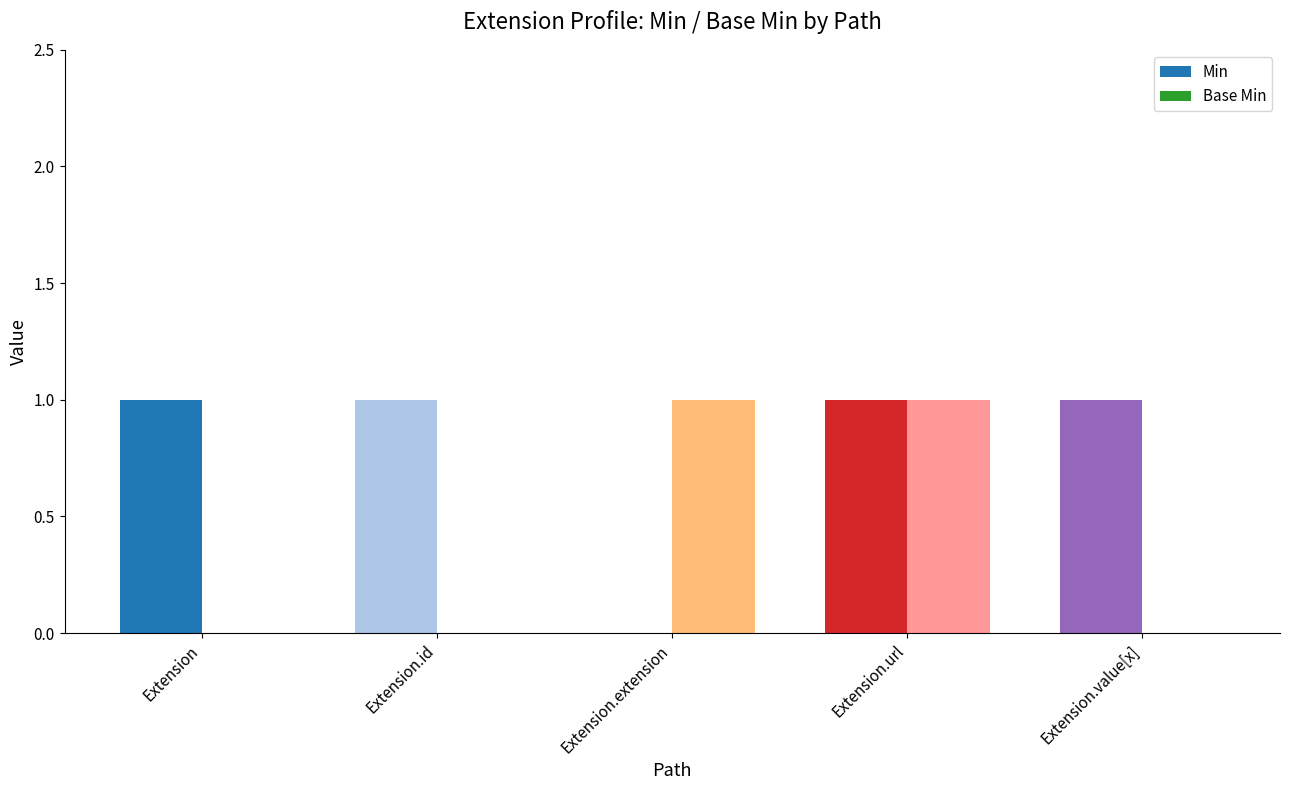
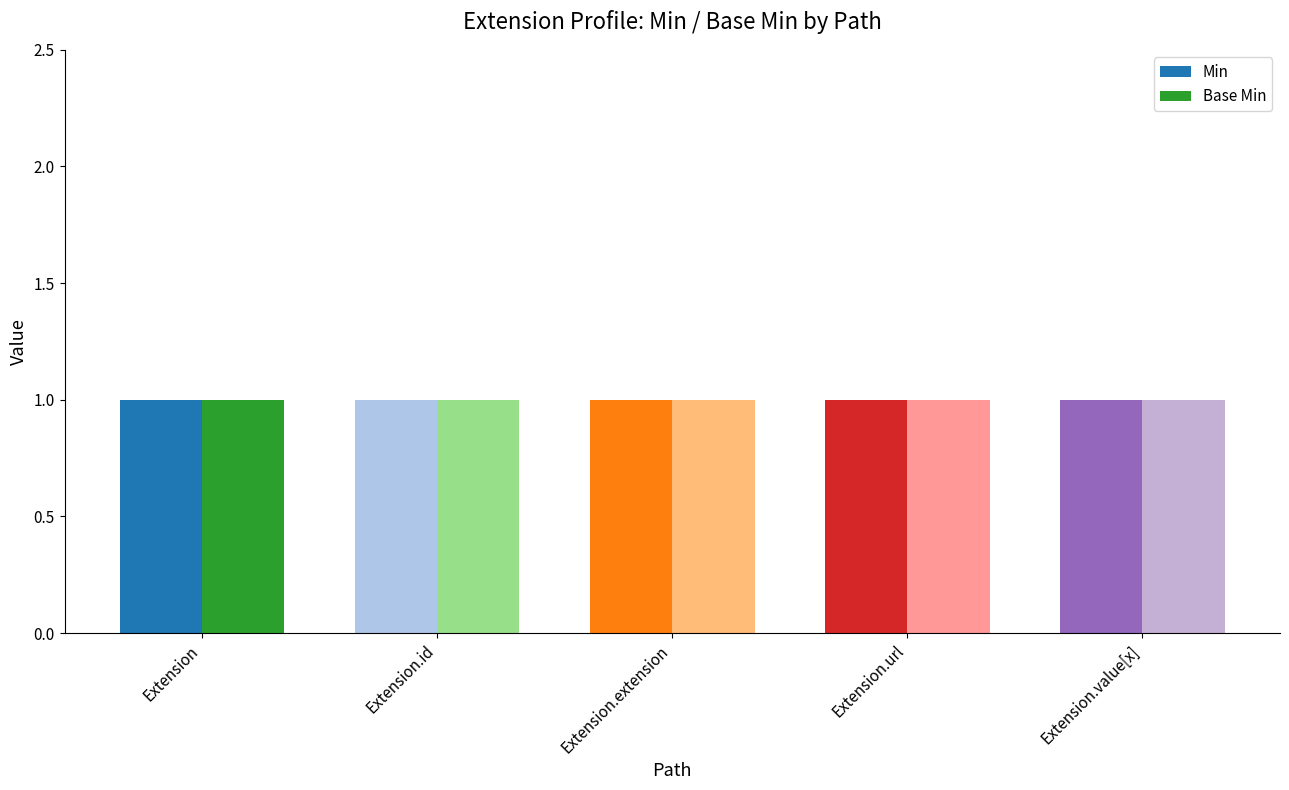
Base Min, Extension: 0 -> 1
Base Min, Extension.id: 0 -> 1
Min, Extension.extension: 0 -> 1
Base Min, Extension.value[x]: 0 -> 1
